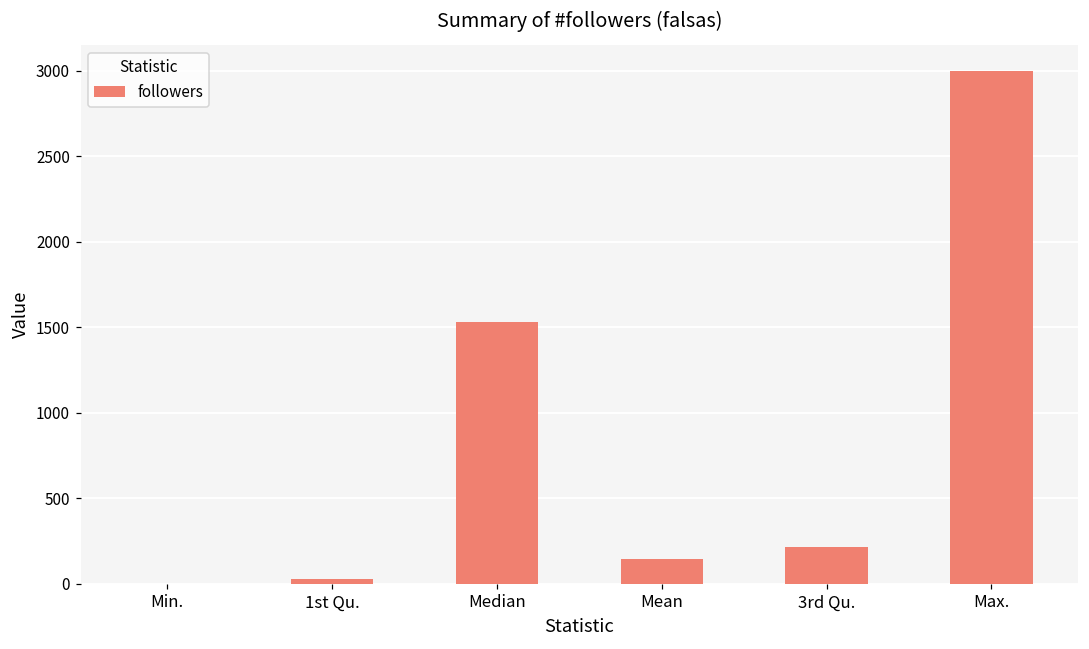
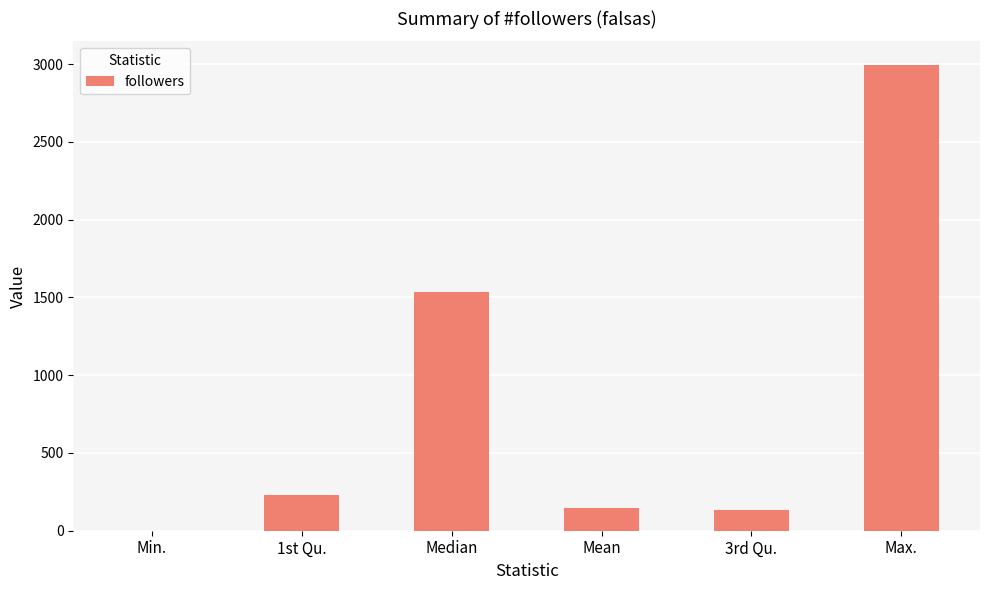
1st Qu.: 30 -> 230
3rd Qu.: 220 -> 130
